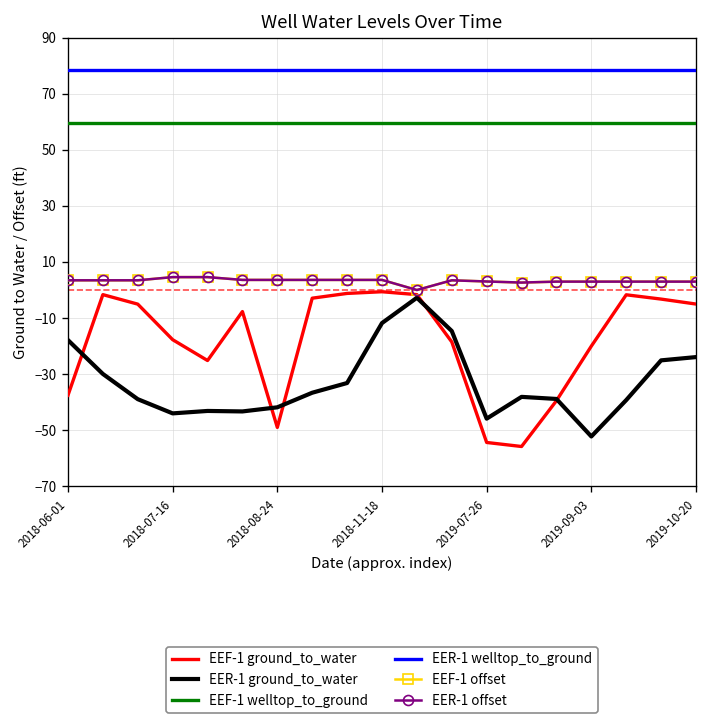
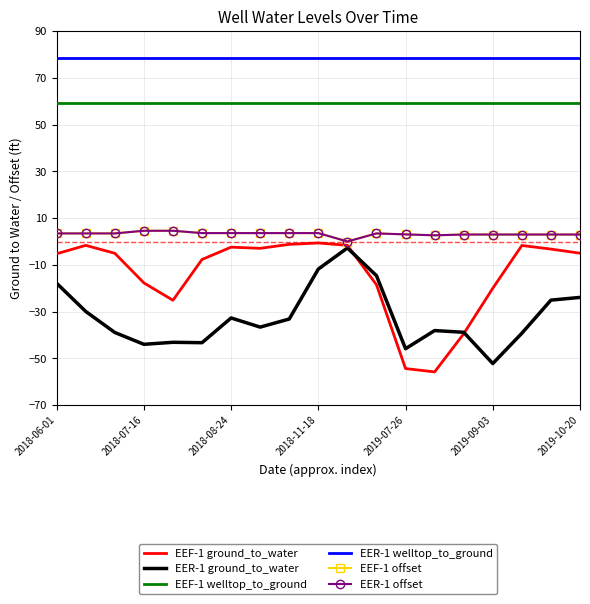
EEF-1 ground_to_water, 2018-06-01: -38 -> -5
EEF-1 ground_to_water, 2018-08-24: -49 -> -2
EER-1 ground_to_water, 2018-08-24: -42 -> -33
